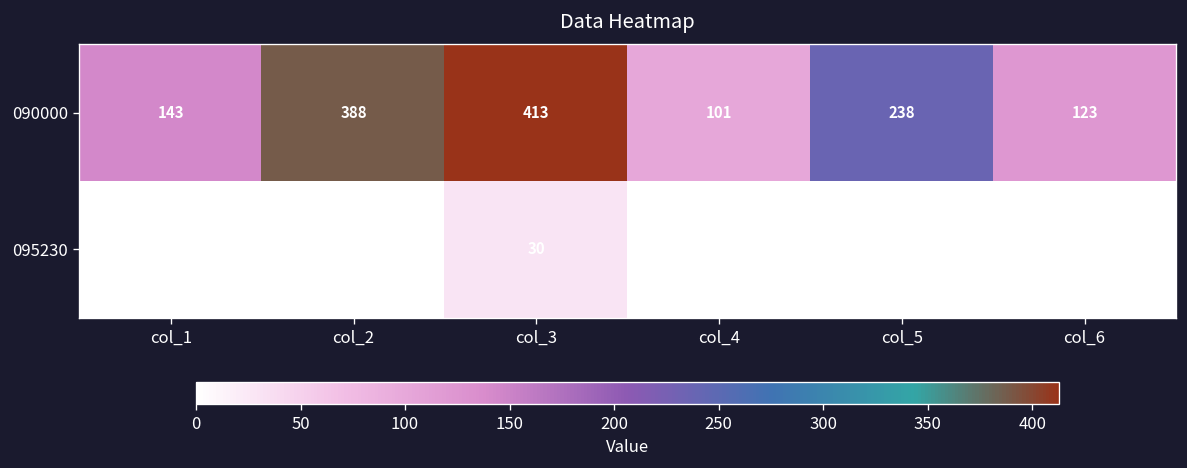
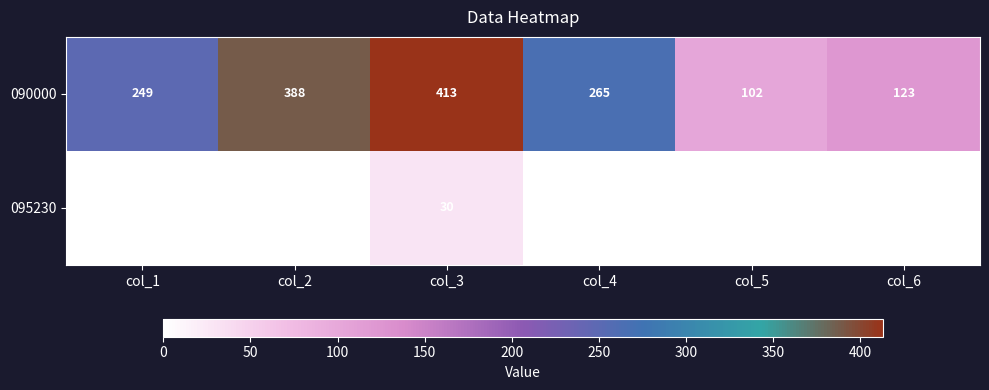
090000, col_1: 143 -> 249
090000, col_4: 101 -> 265
090000, col_5: 238 -> 102
